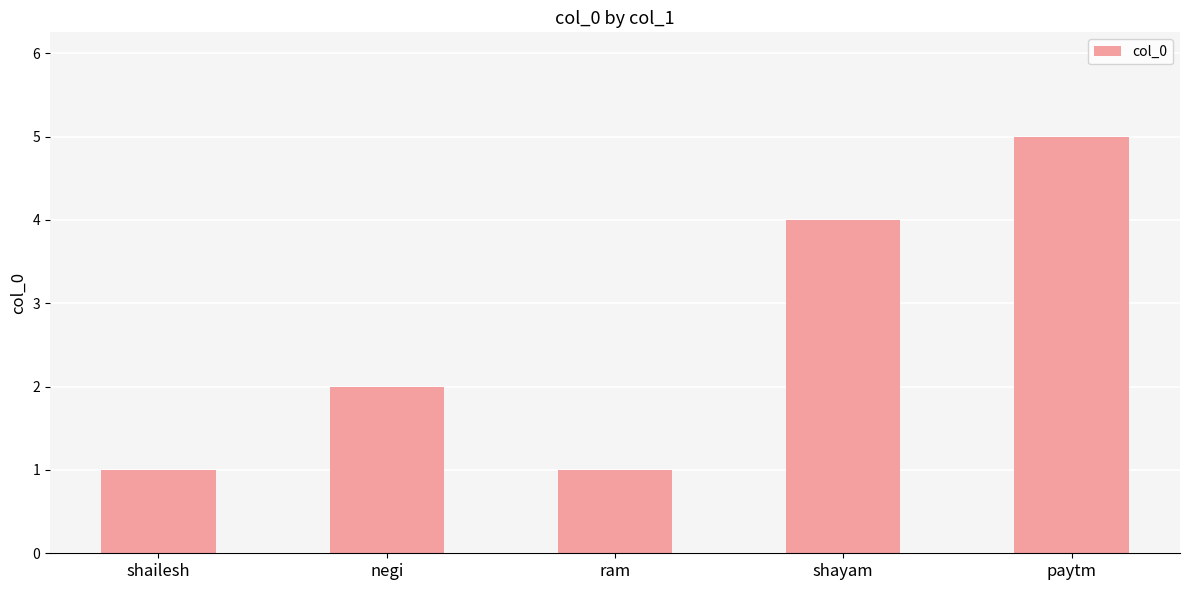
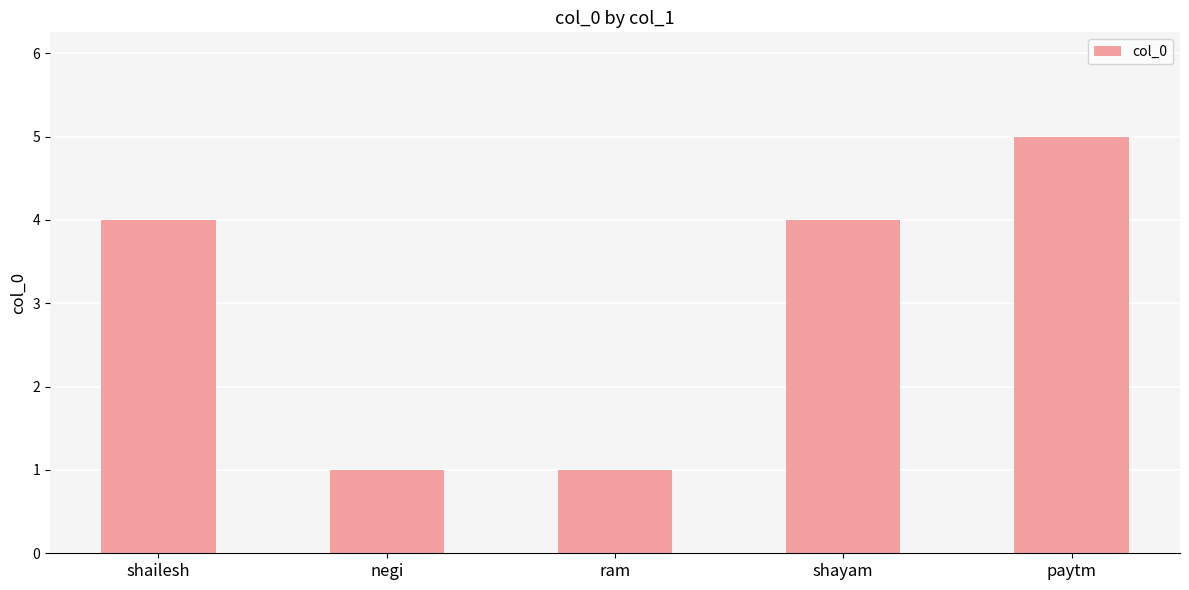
shailesh: 1 -> 4
negi: 2 -> 1
